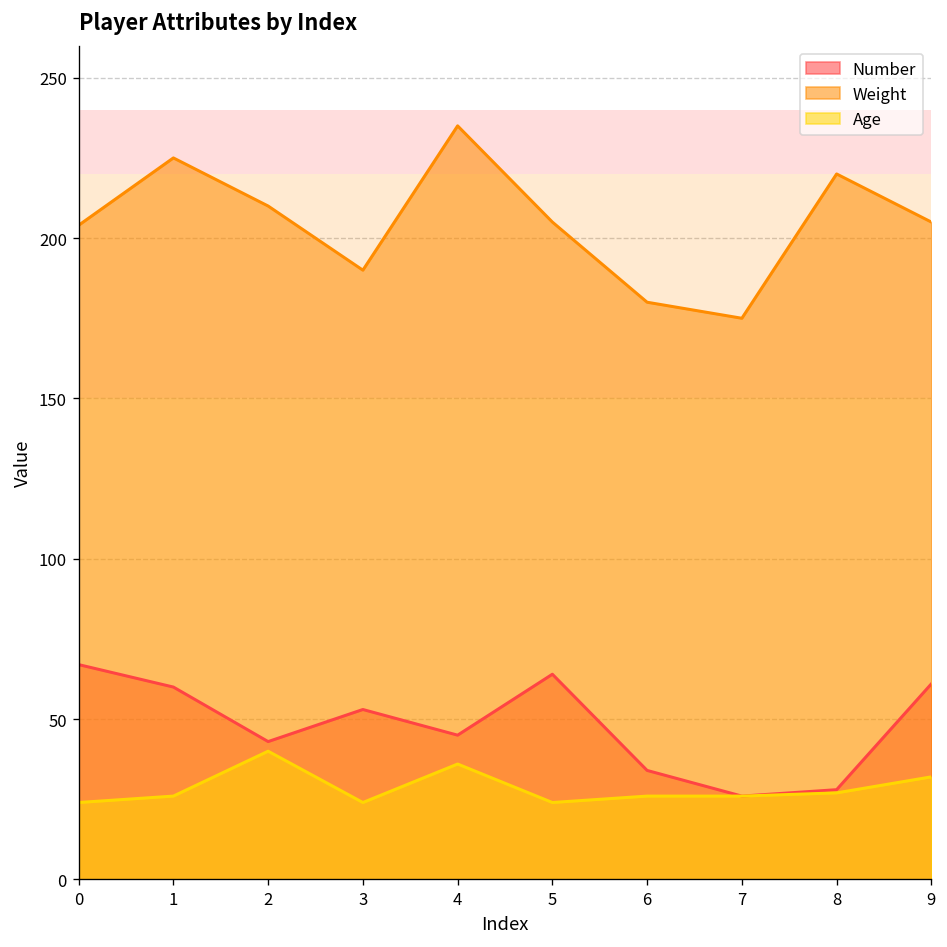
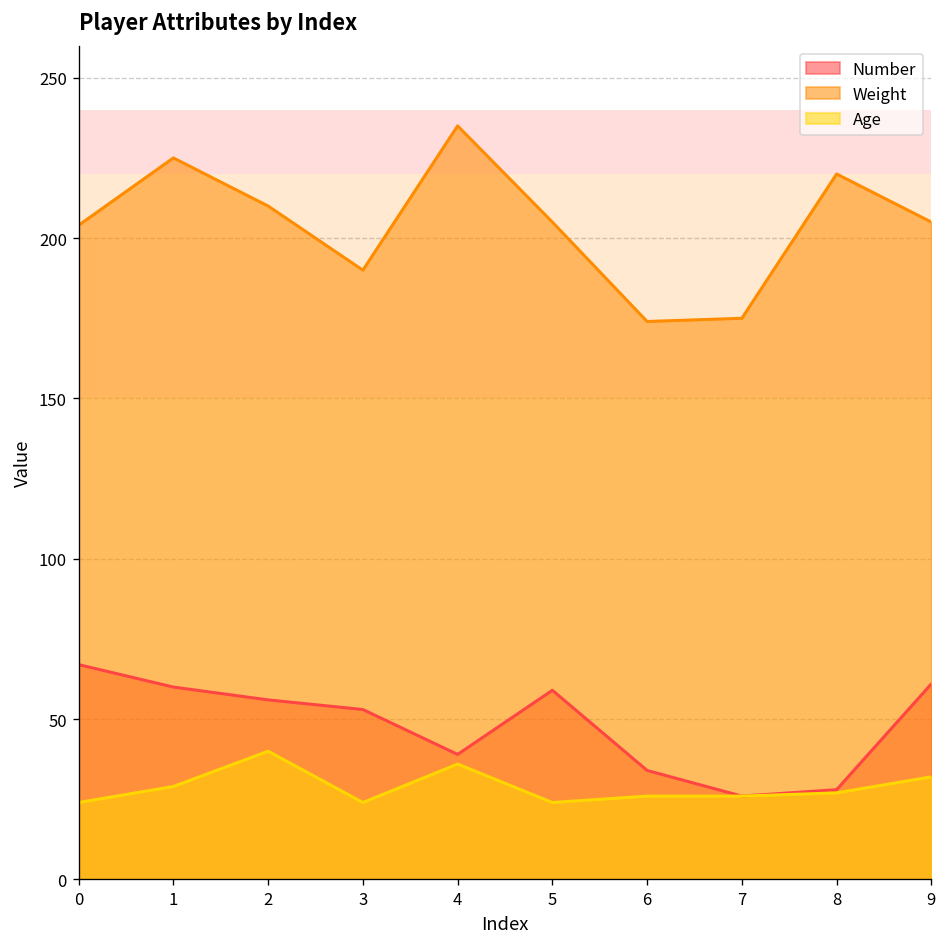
Age, 1: 26 -> 29
Number, 2: 43 -> 56
Number, 4: 45 -> 39
Number, 5: 64 -> 59
Weight, 6: 180 -> 174
